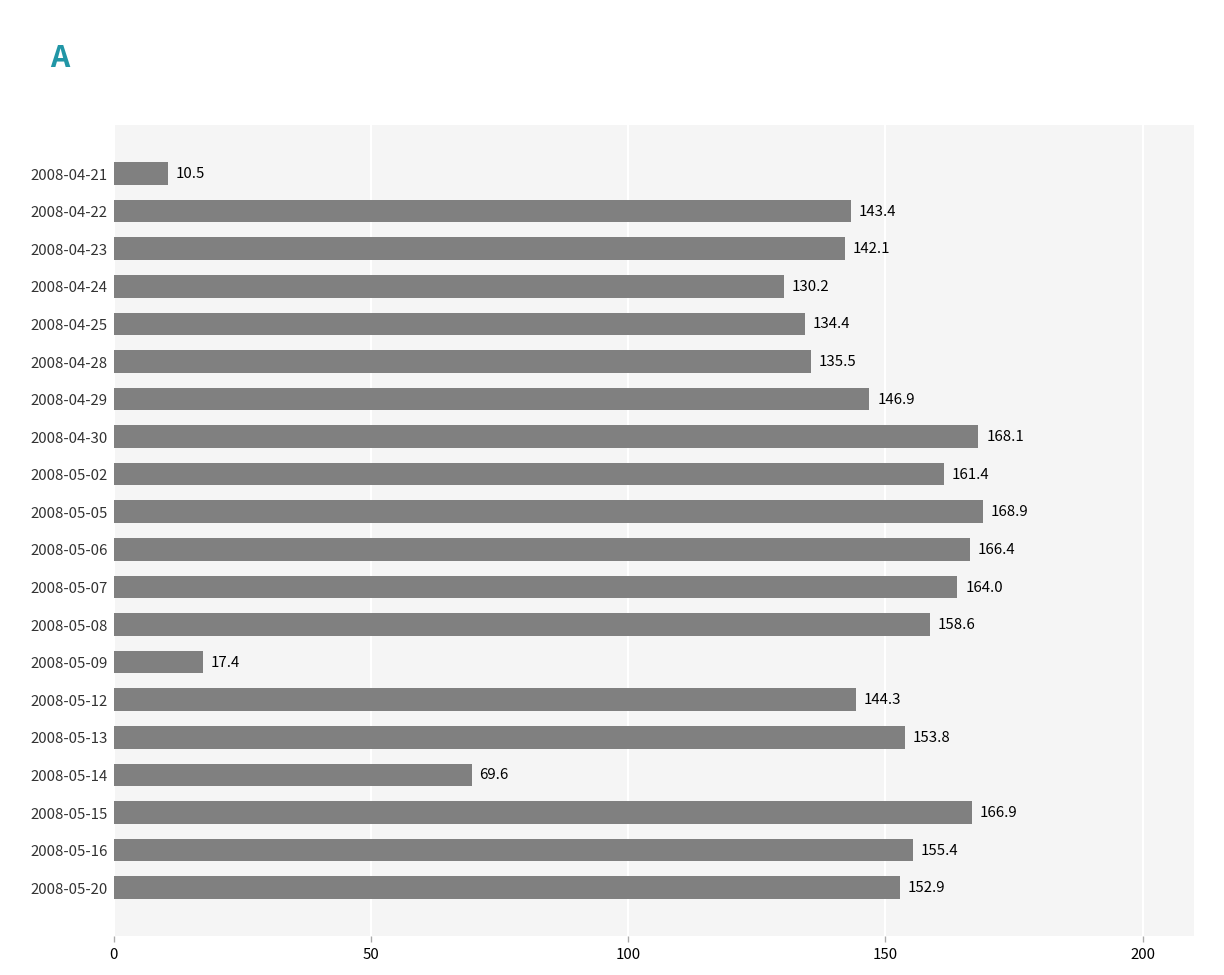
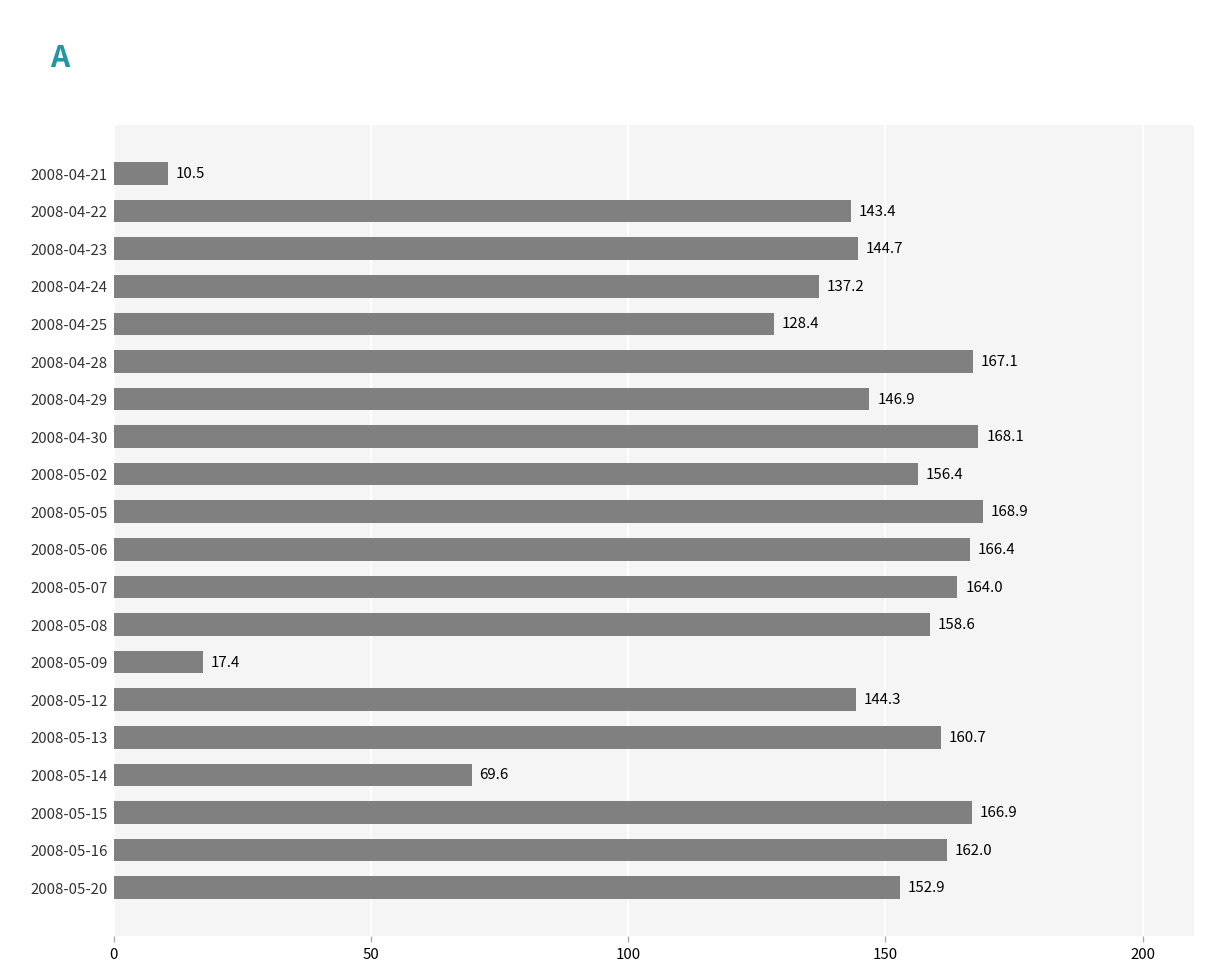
2008-04-23: 142.1 -> 144.7
2008-04-24: 130.2 -> 137.2
2008-04-25: 134.4 -> 128.4
2008-04-28: 135.5 -> 167.1
2008-05-02: 161.4 -> 156.4
2008-05-13: 153.8 -> 160.7
2008-05-16: 155.4 -> 162.0
